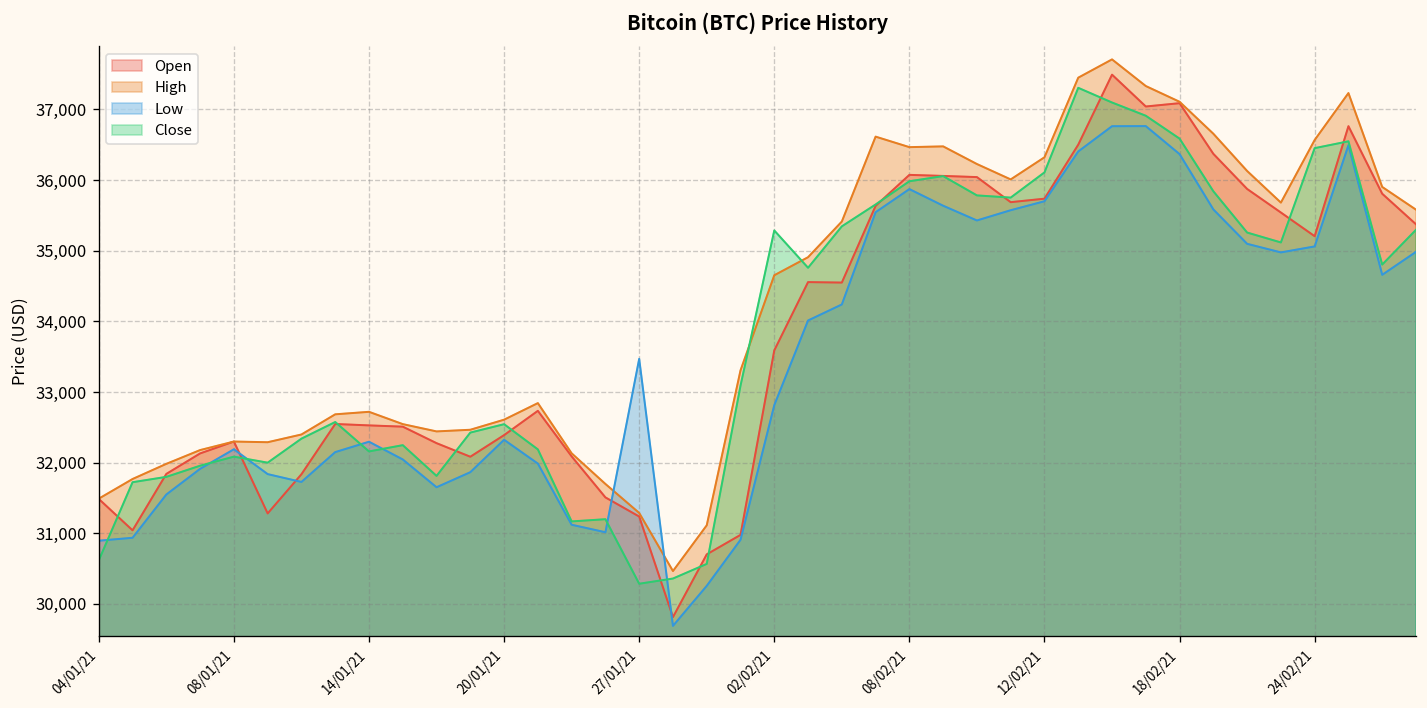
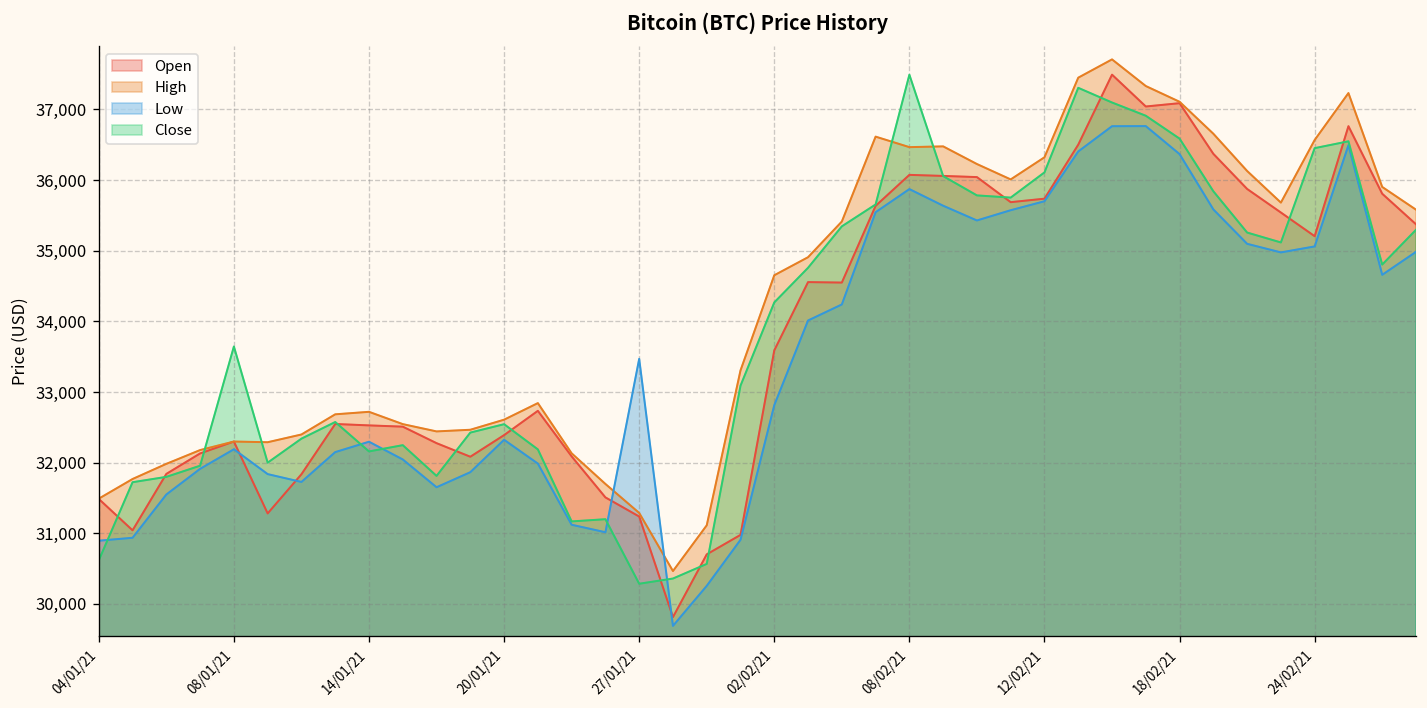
Close, 08/01/21: 32,100 -> 33,600
Close, 02/02/21: 35,300 -> 34,300
Close, 08/02/21: 36,000 -> 37,500
